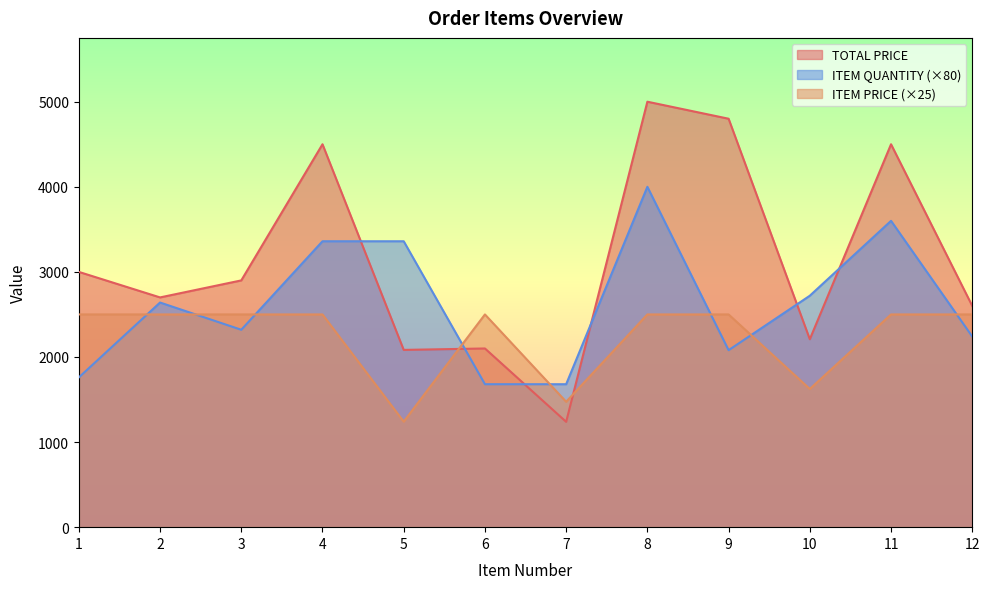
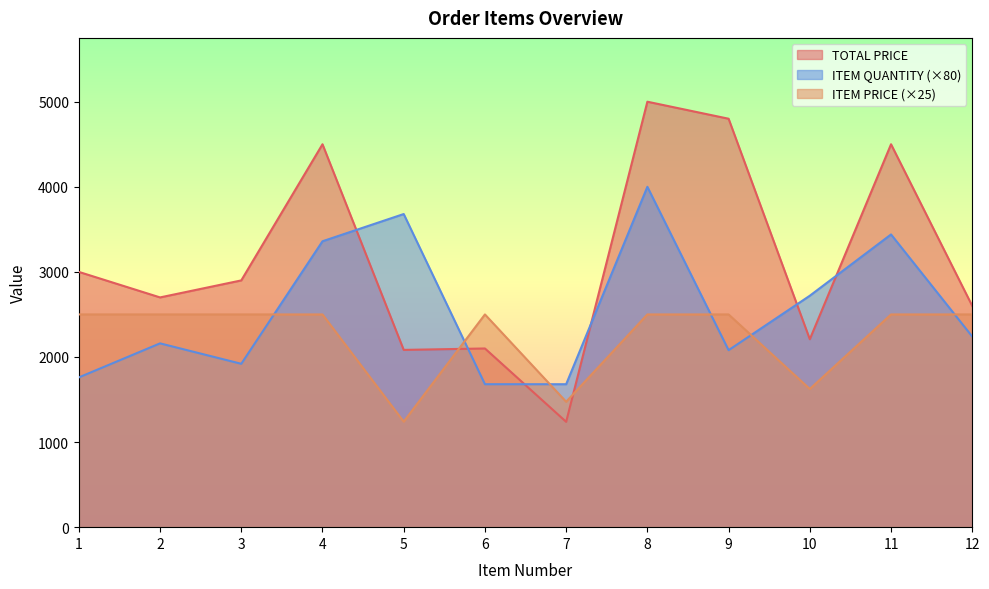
ITEM QUANTITY (×80), 2: 2600 -> 2200
ITEM QUANTITY (×80), 3: 2300 -> 1900
ITEM QUANTITY (×80), 5: 3400 -> 3700
ITEM QUANTITY (×80), 11: 3600 -> 3400
